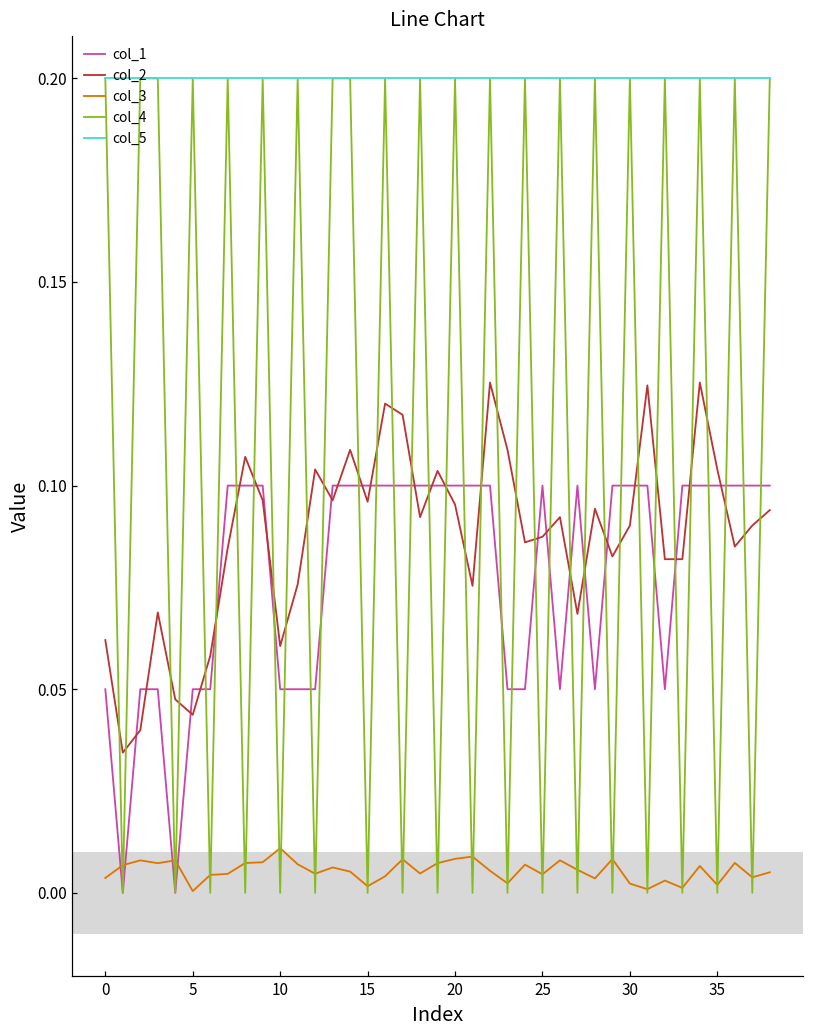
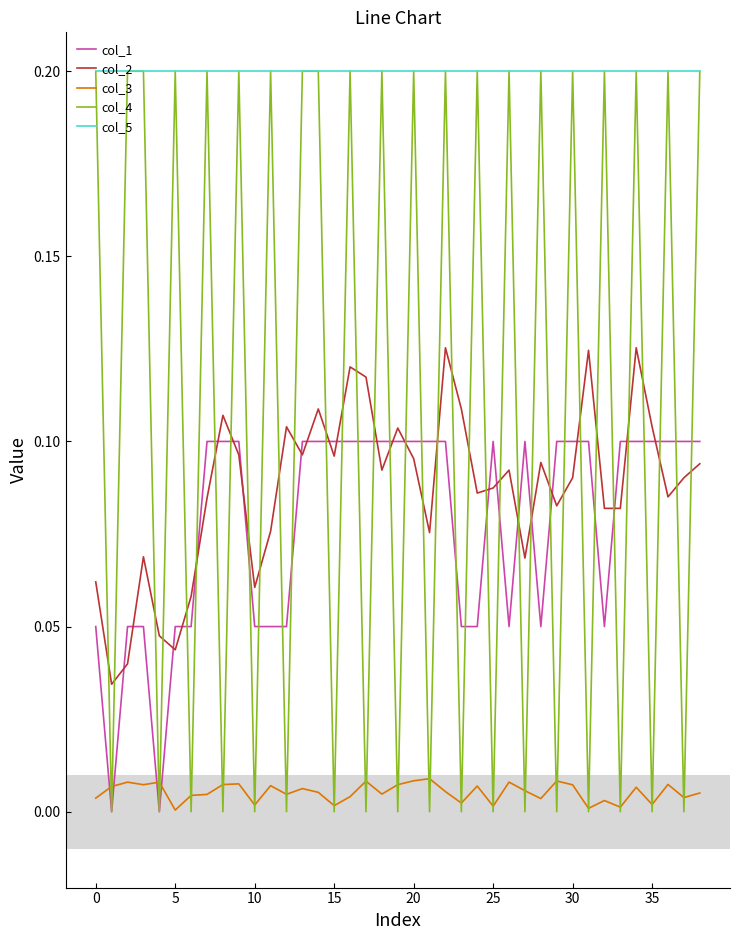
col_3, 10: 0.011 -> 0.002
col_3, 25: 0.005 -> 0.001
col_3, 30: 0.002 -> 0.007
